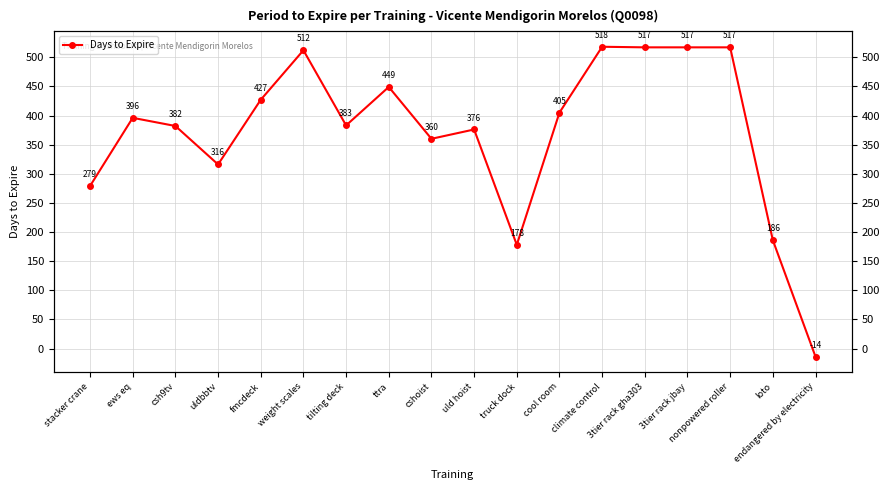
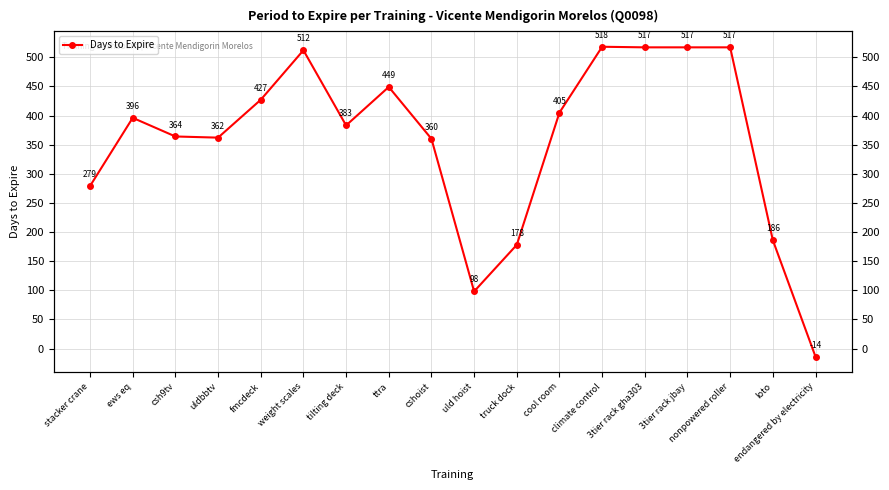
csh9tv: 382 -> 364
uldbbtv: 316 -> 362
uld hoist: 376 -> 98
